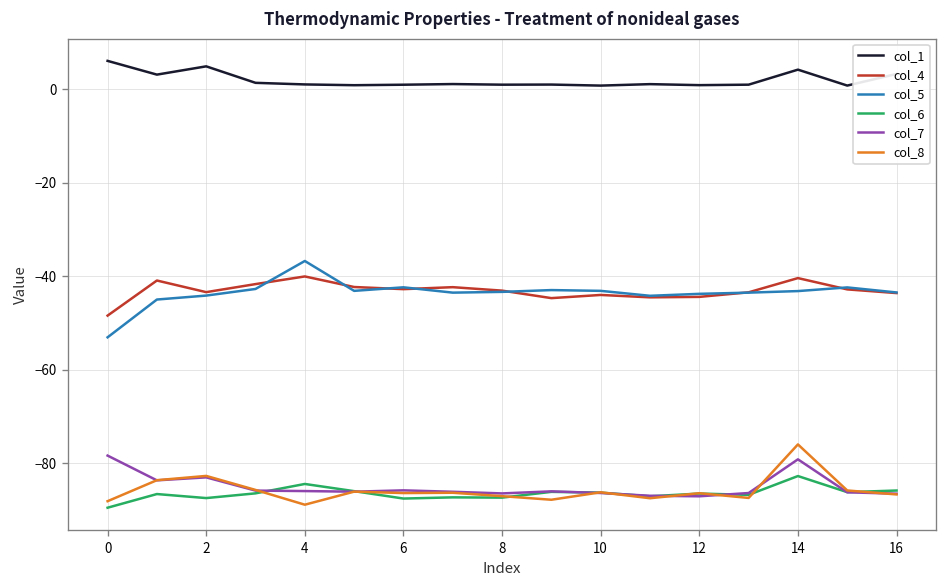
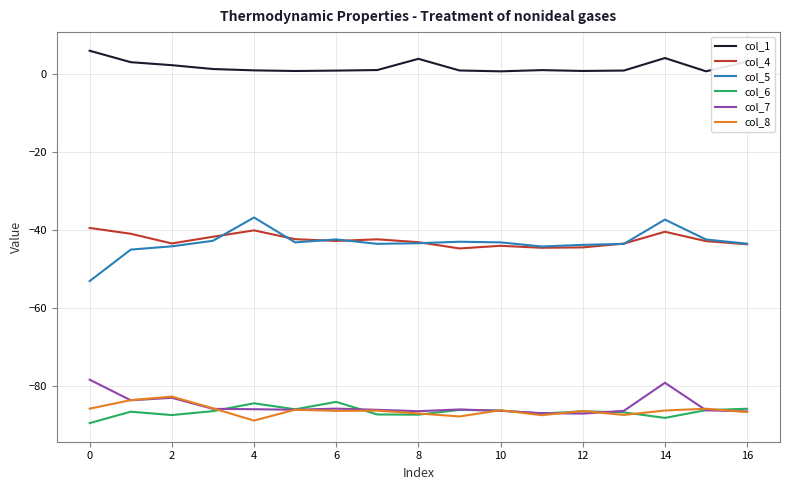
col_4, 0: -48 -> -39
col_8, 0: -88 -> -86
col_1, 2: 5 -> 2
col_6, 6: -88 -> -84
col_1, 8: 1 -> 4
col_5, 14: -43 -> -37
col_6, 14: -83 -> -88
col_8, 14: -76 -> -86
